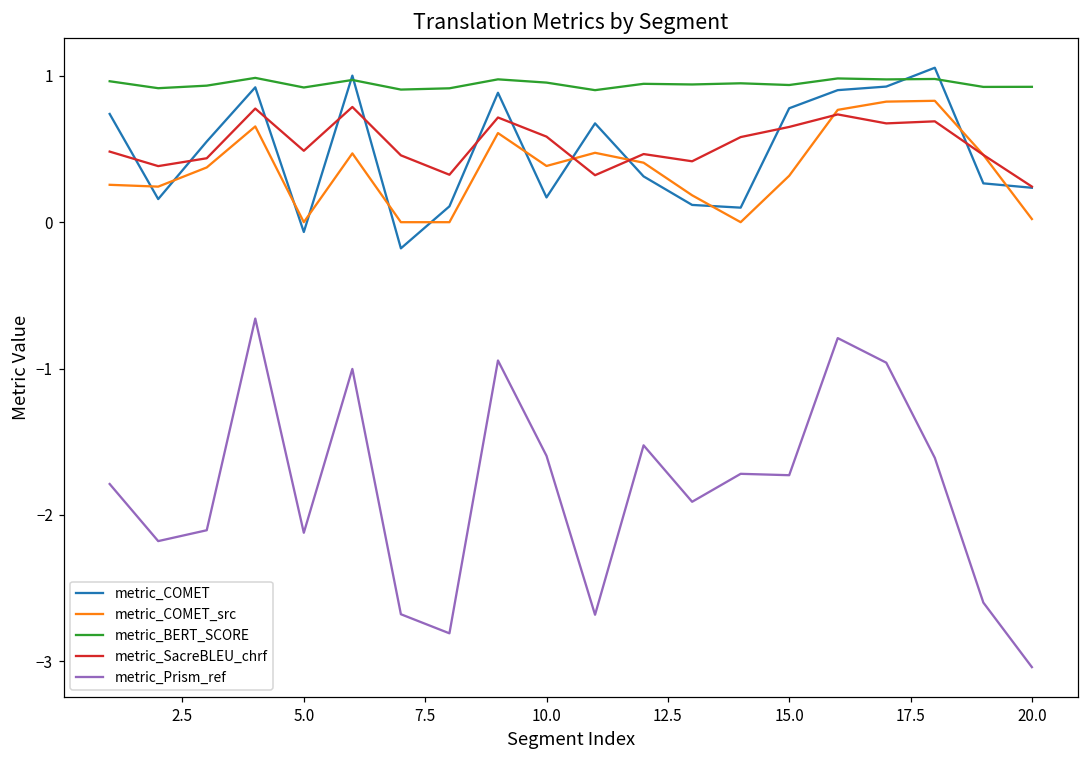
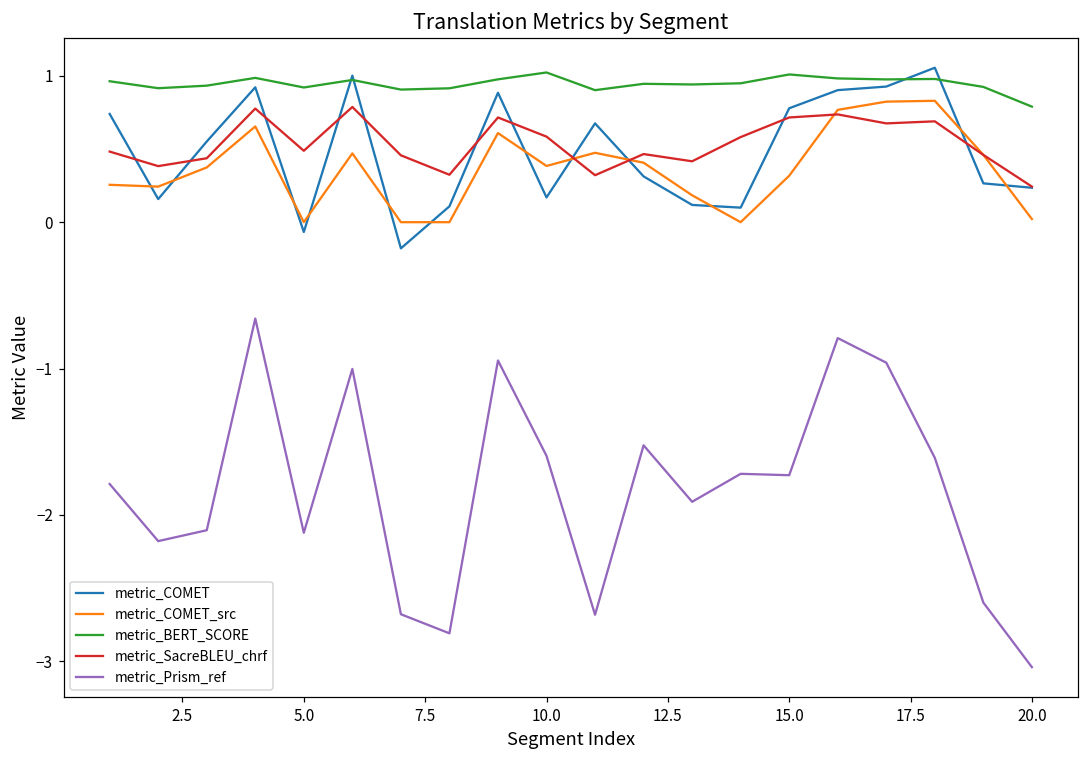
metric_BERT_SCORE, 10.0: 0.95 -> 1.02
metric_BERT_SCORE, 15.0: 0.94 -> 1.01
metric_SacreBLEU_chrf, 15.0: 0.65 -> 0.72
metric_BERT_SCORE, 20.0: 0.93 -> 0.79
